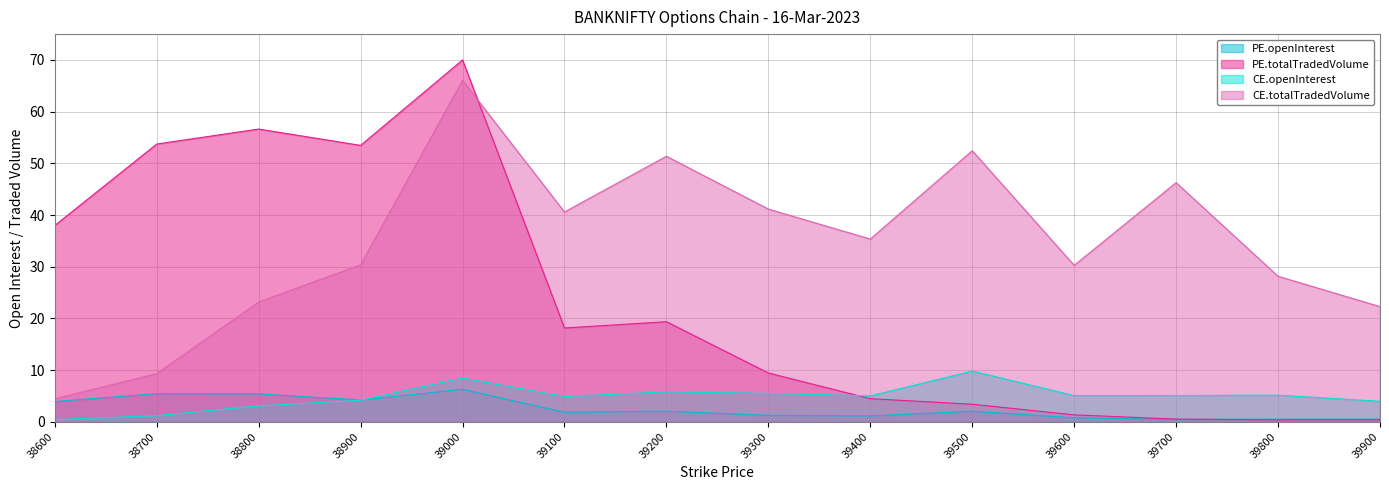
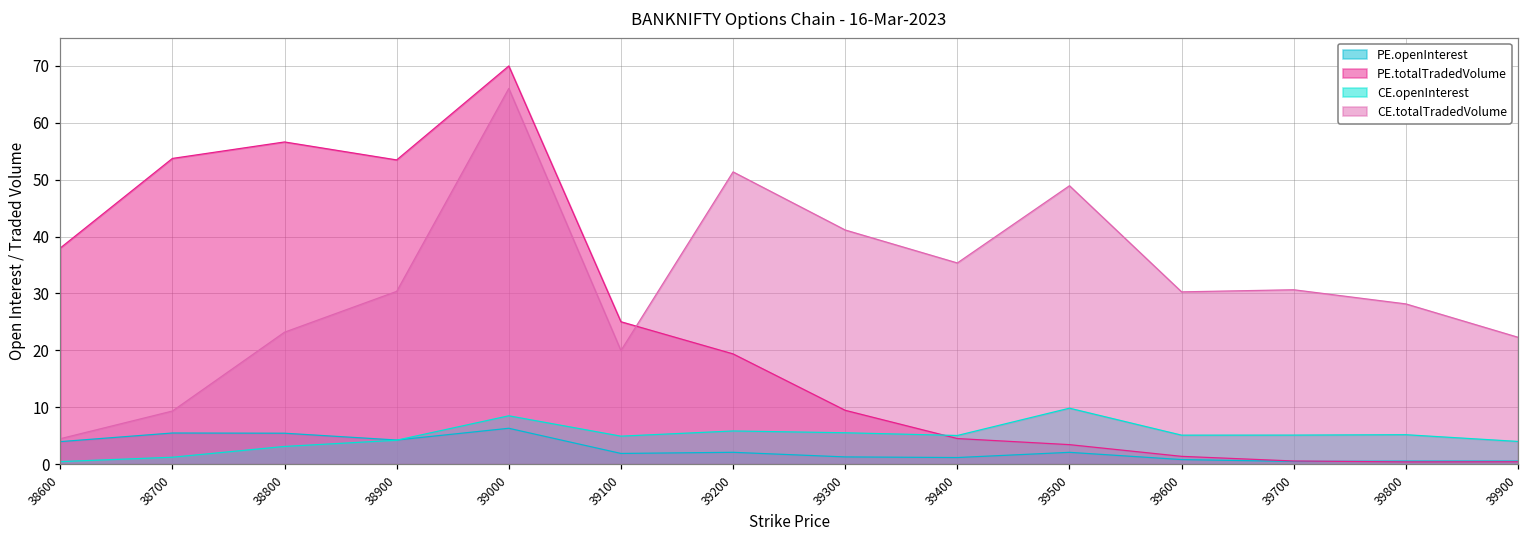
PE.totalTradedVolume, 39100: 18 -> 25
CE.totalTradedVolume, 39100: 41 -> 20
CE.totalTradedVolume, 39500: 52 -> 49
CE.totalTradedVolume, 39700: 46 -> 31
